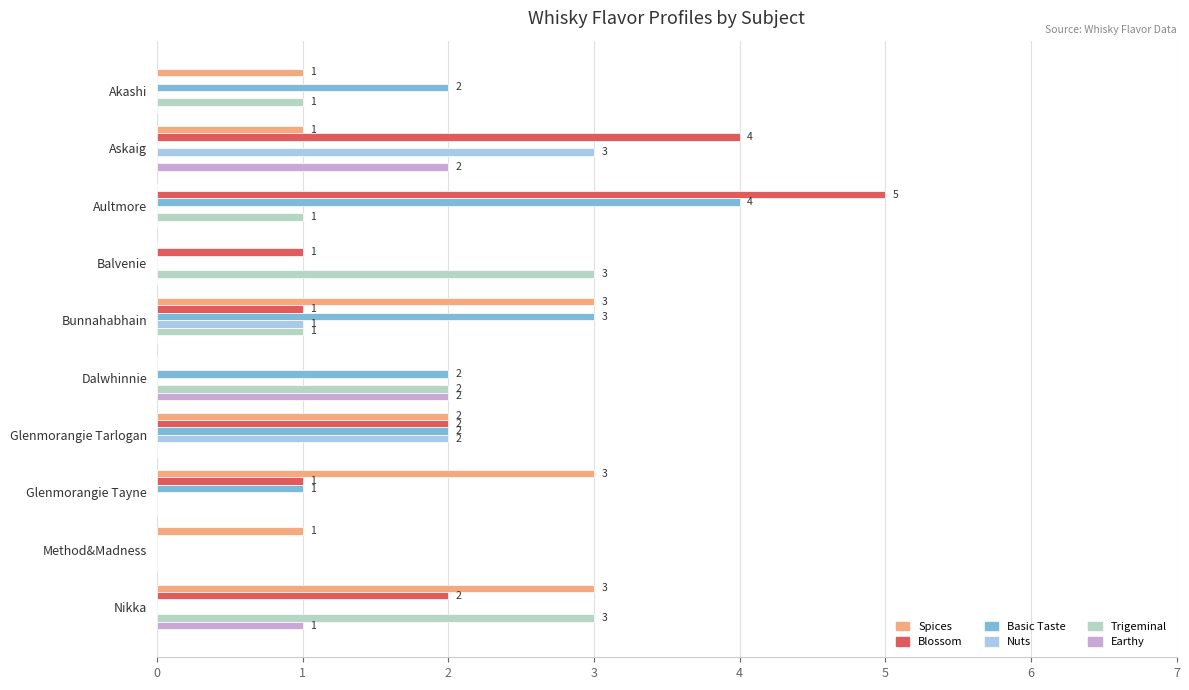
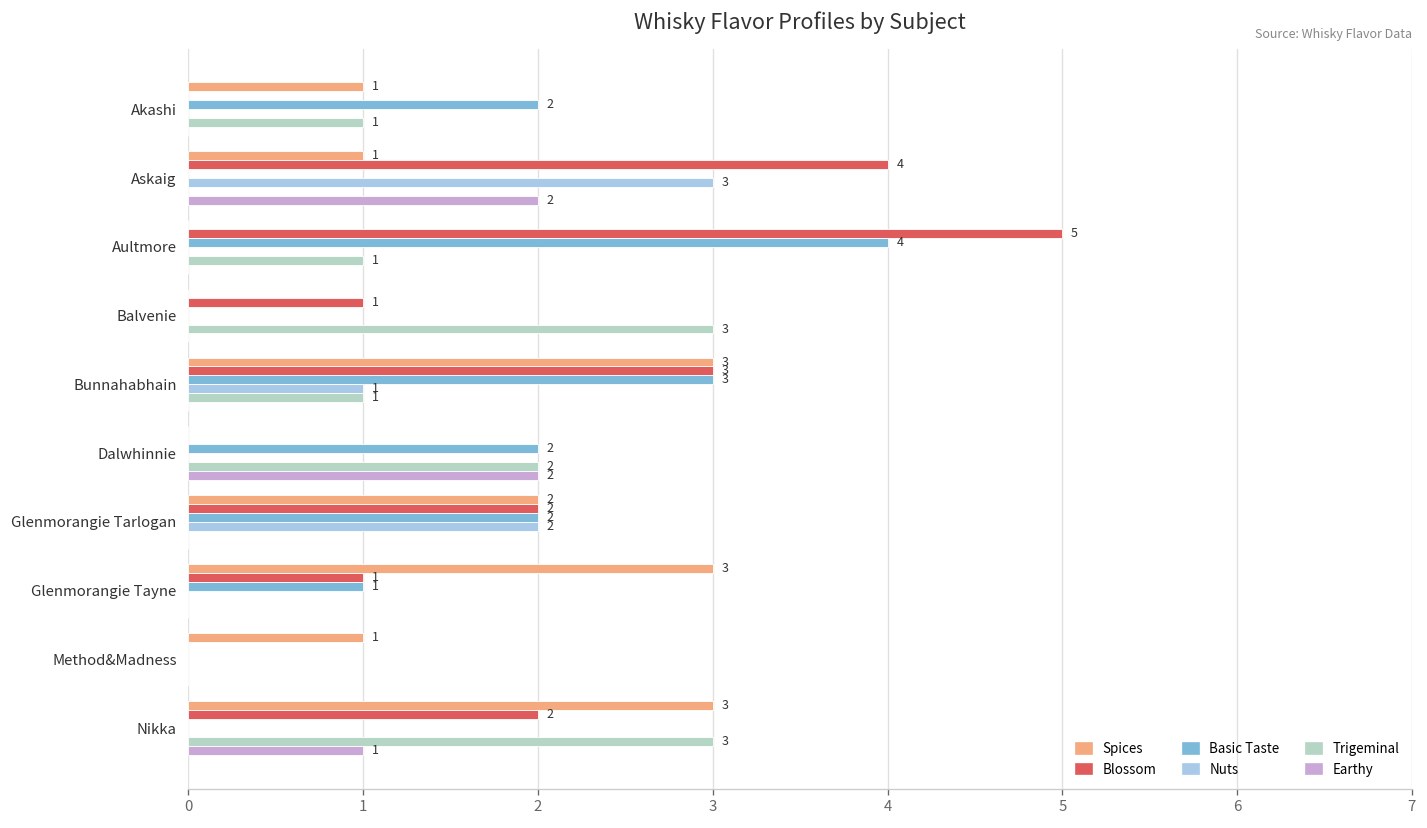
Blossom, Bunnahabhain: 1 -> 3
